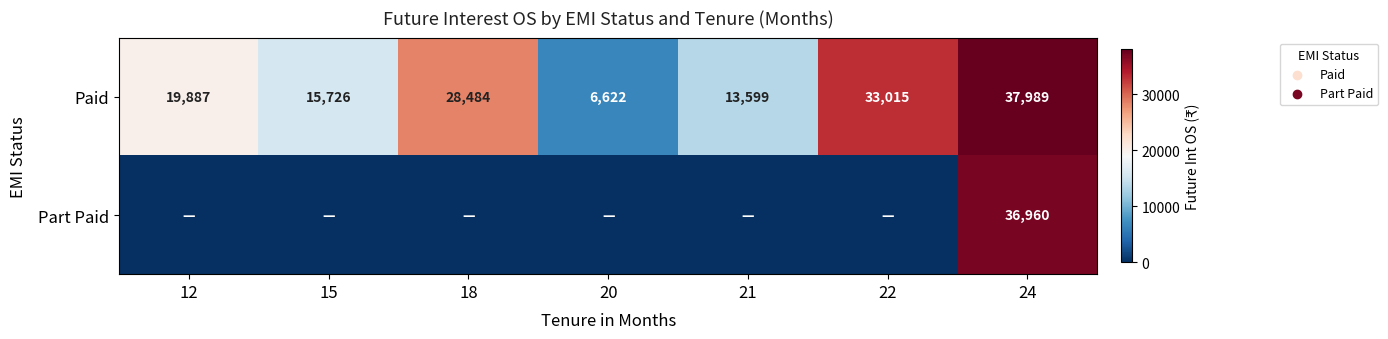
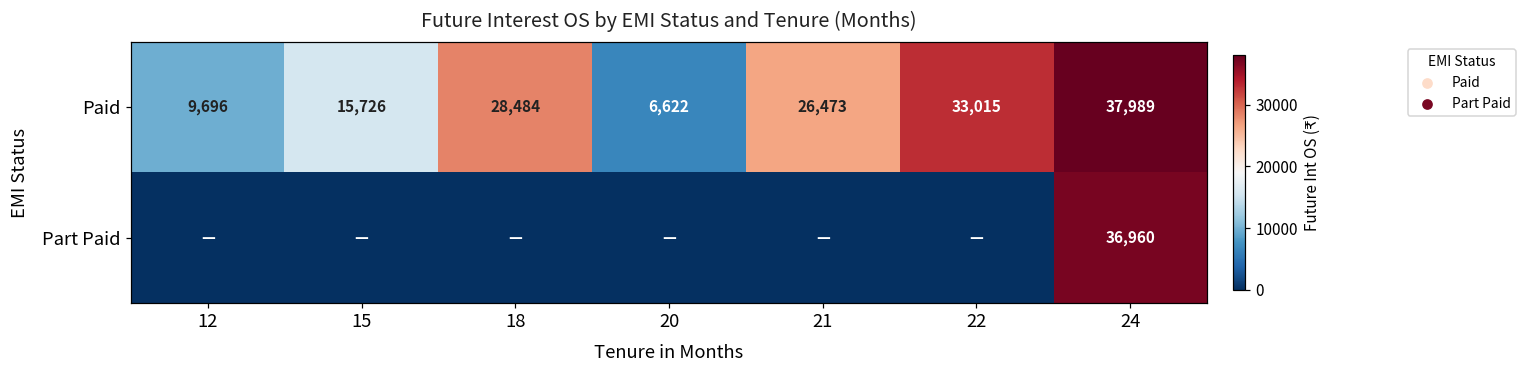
Paid, 12: 19,887 -> 9,696
Paid, 21: 13,599 -> 26,473
